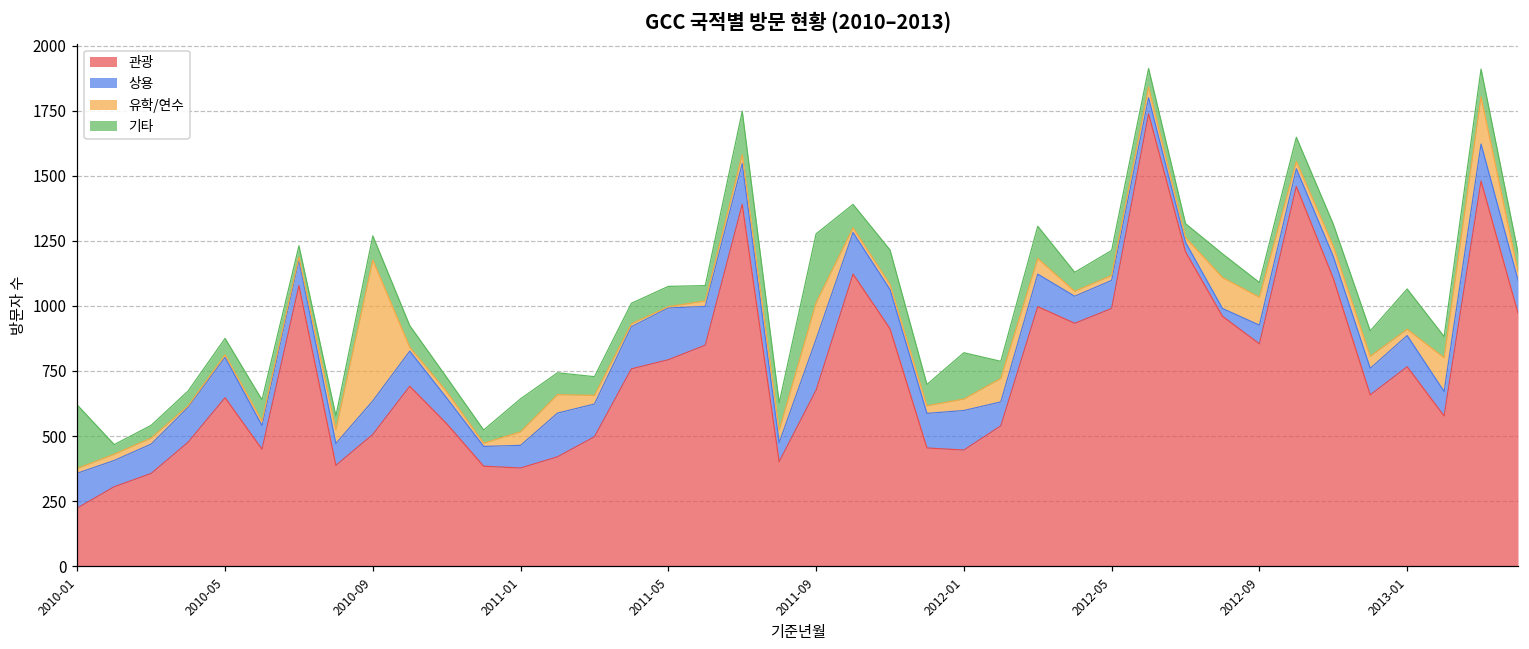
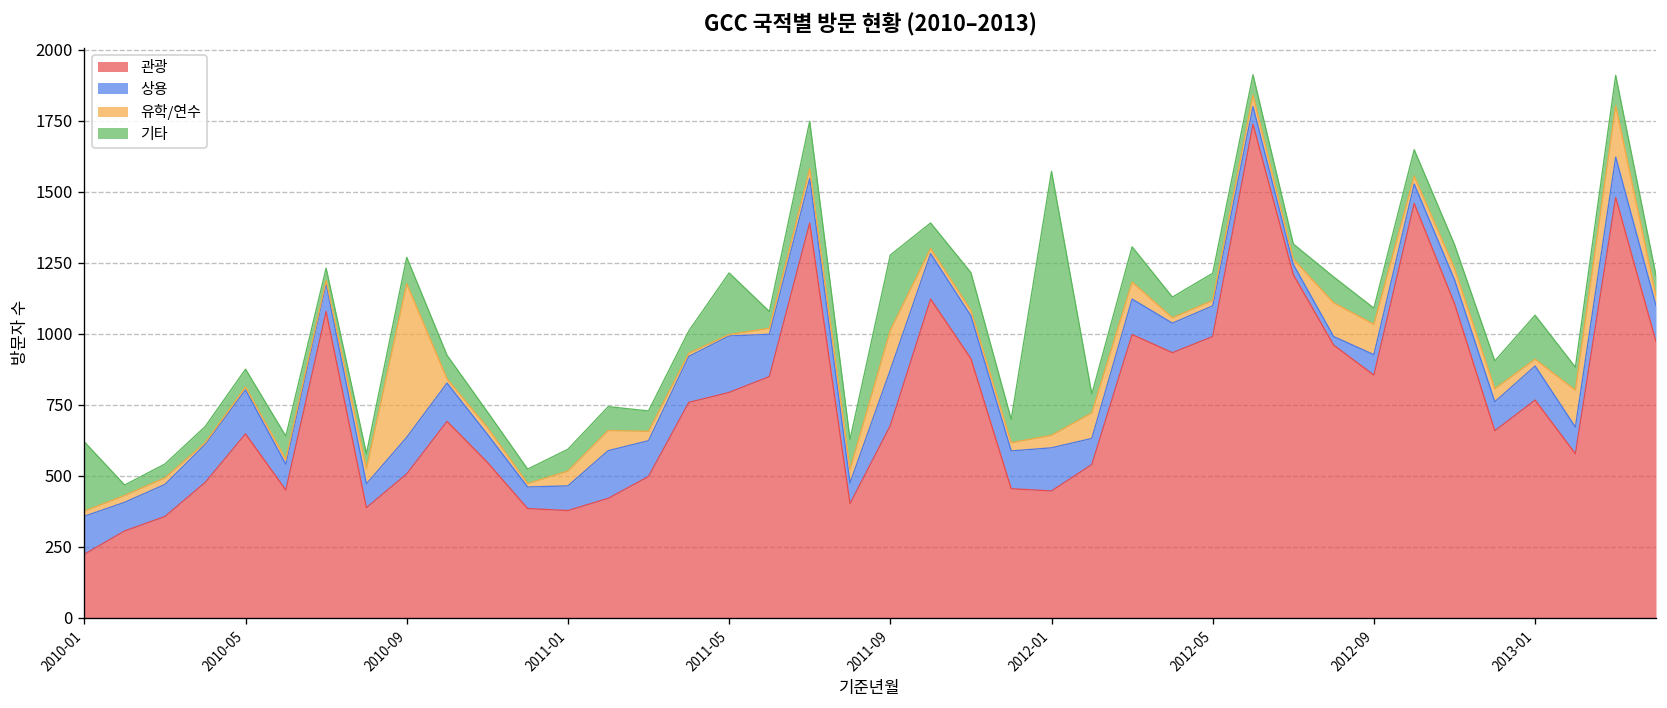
기타, 2011-01: 130 -> 80
기타, 2011-05: 80 -> 220
기타, 2012-01: 180 -> 930
